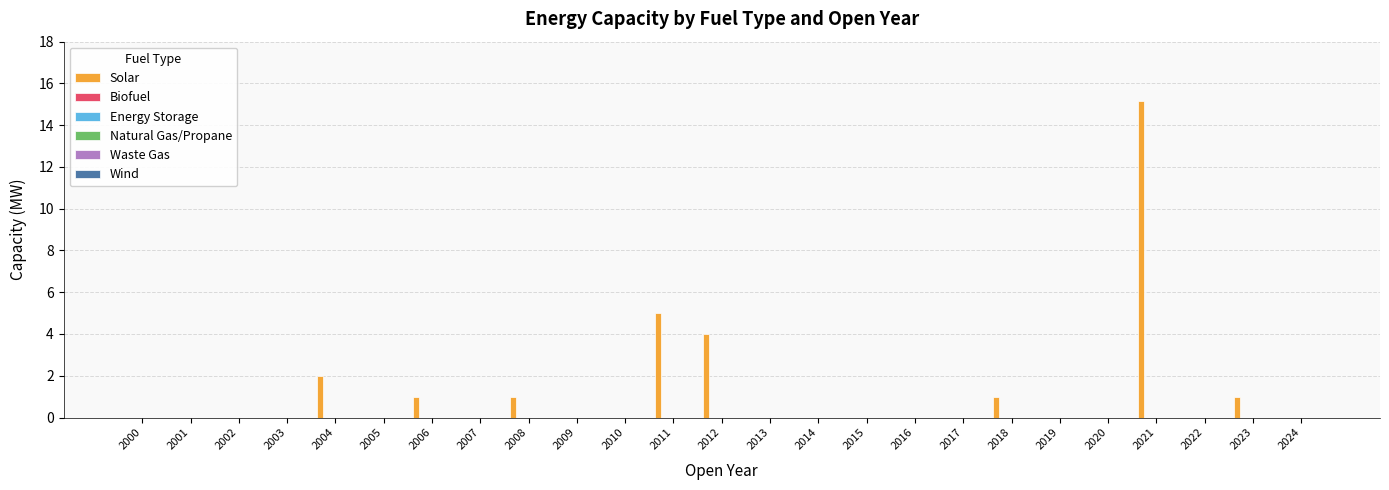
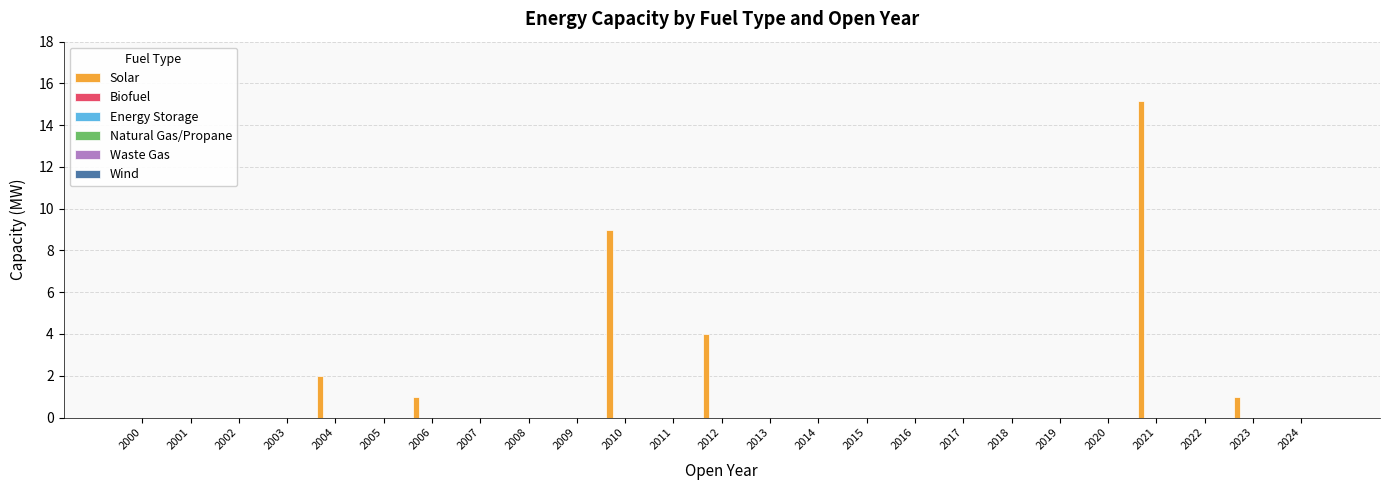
Solar, 2008: 1 -> 0
Solar, 2010: 0 -> 9
Solar, 2011: 5 -> 0
Solar, 2018: 1 -> 0
